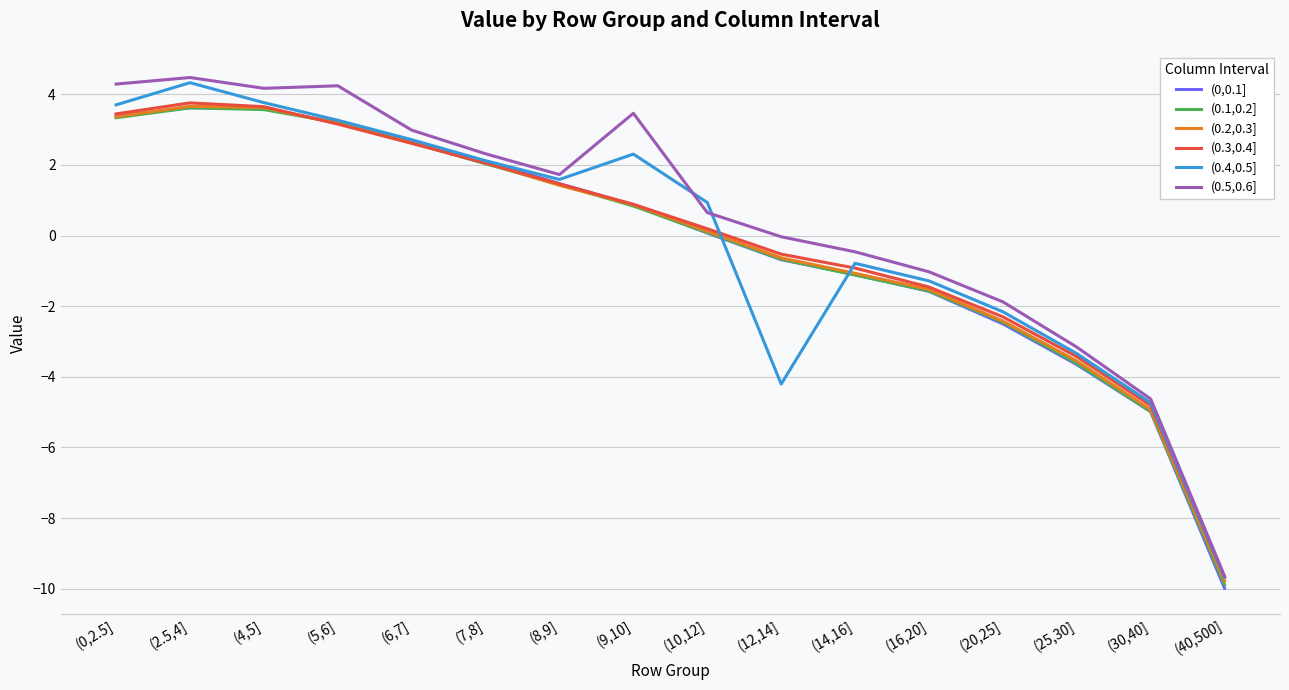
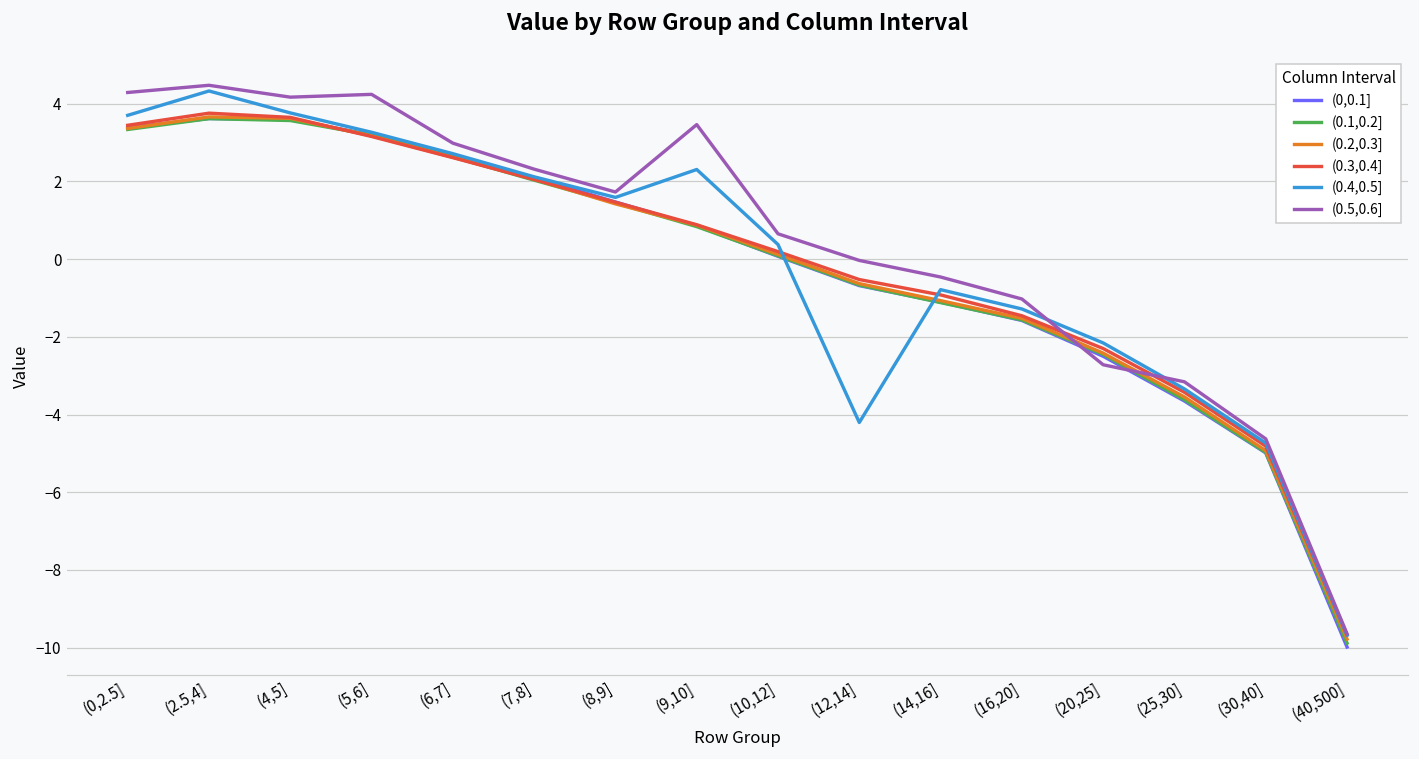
(0.4,0.5], (10,12]: 0.9 -> 0.4
(0.5,0.6], (20,25]: -1.9 -> -2.7
